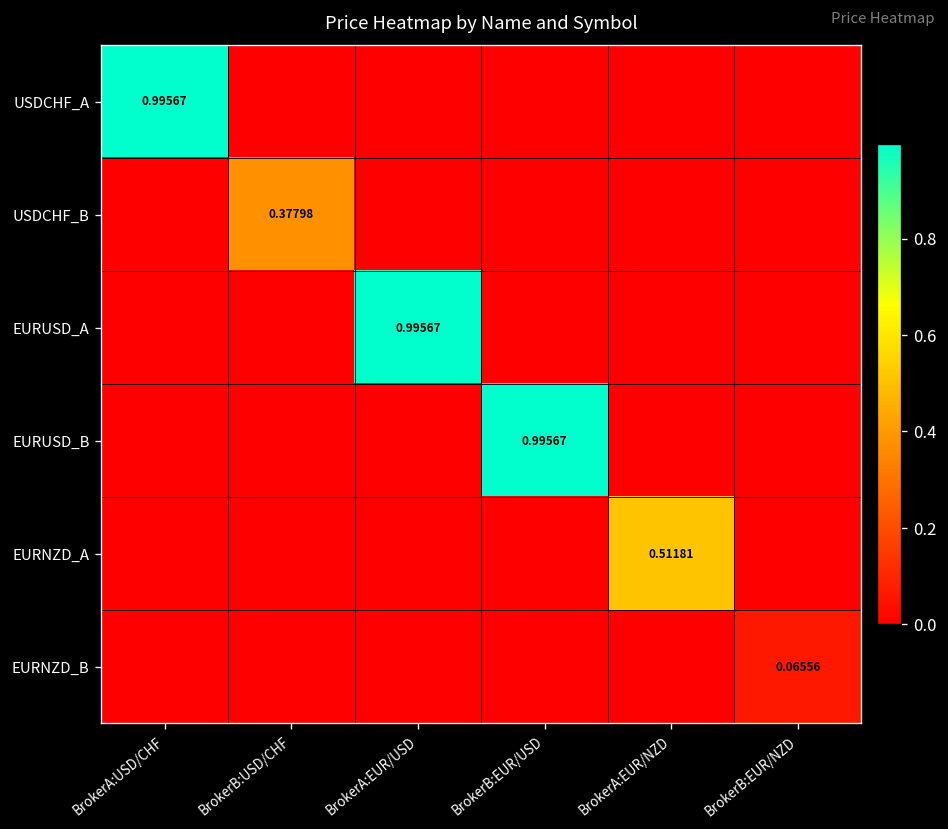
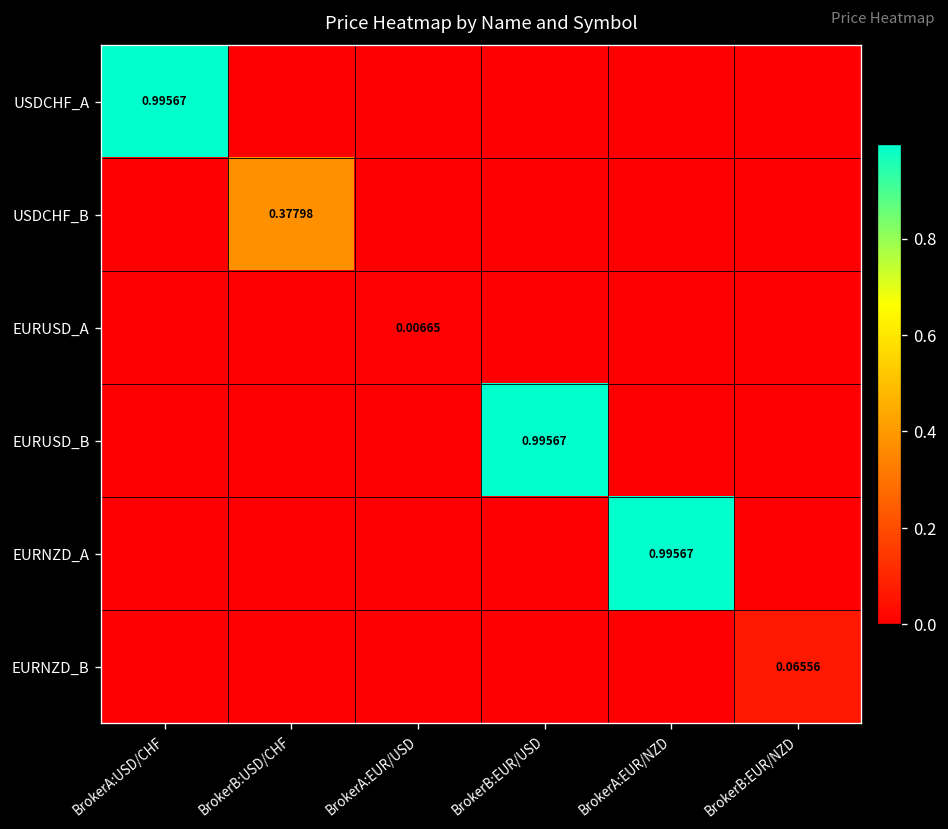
EURUSD_A, BrokerA:EUR/USD: 0.99567 -> 0.00665
EURNZD_A, BrokerA:EUR/NZD: 0.51181 -> 0.99567
